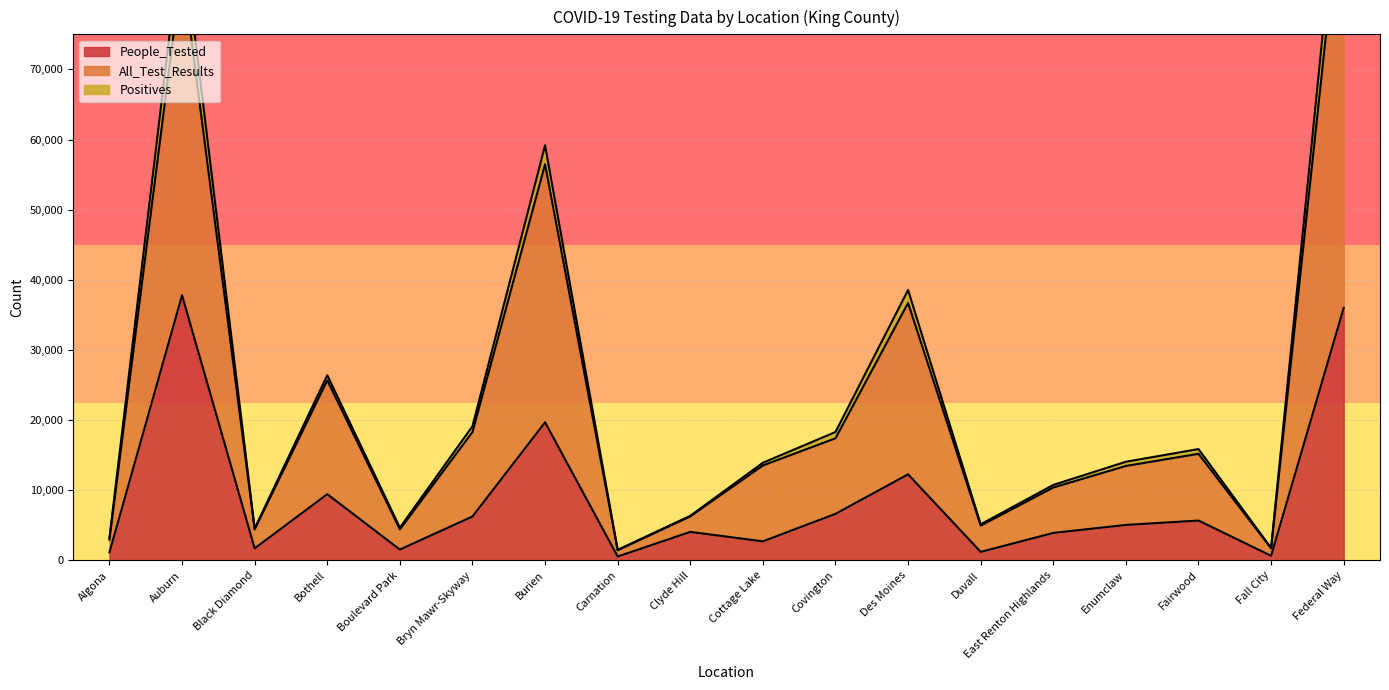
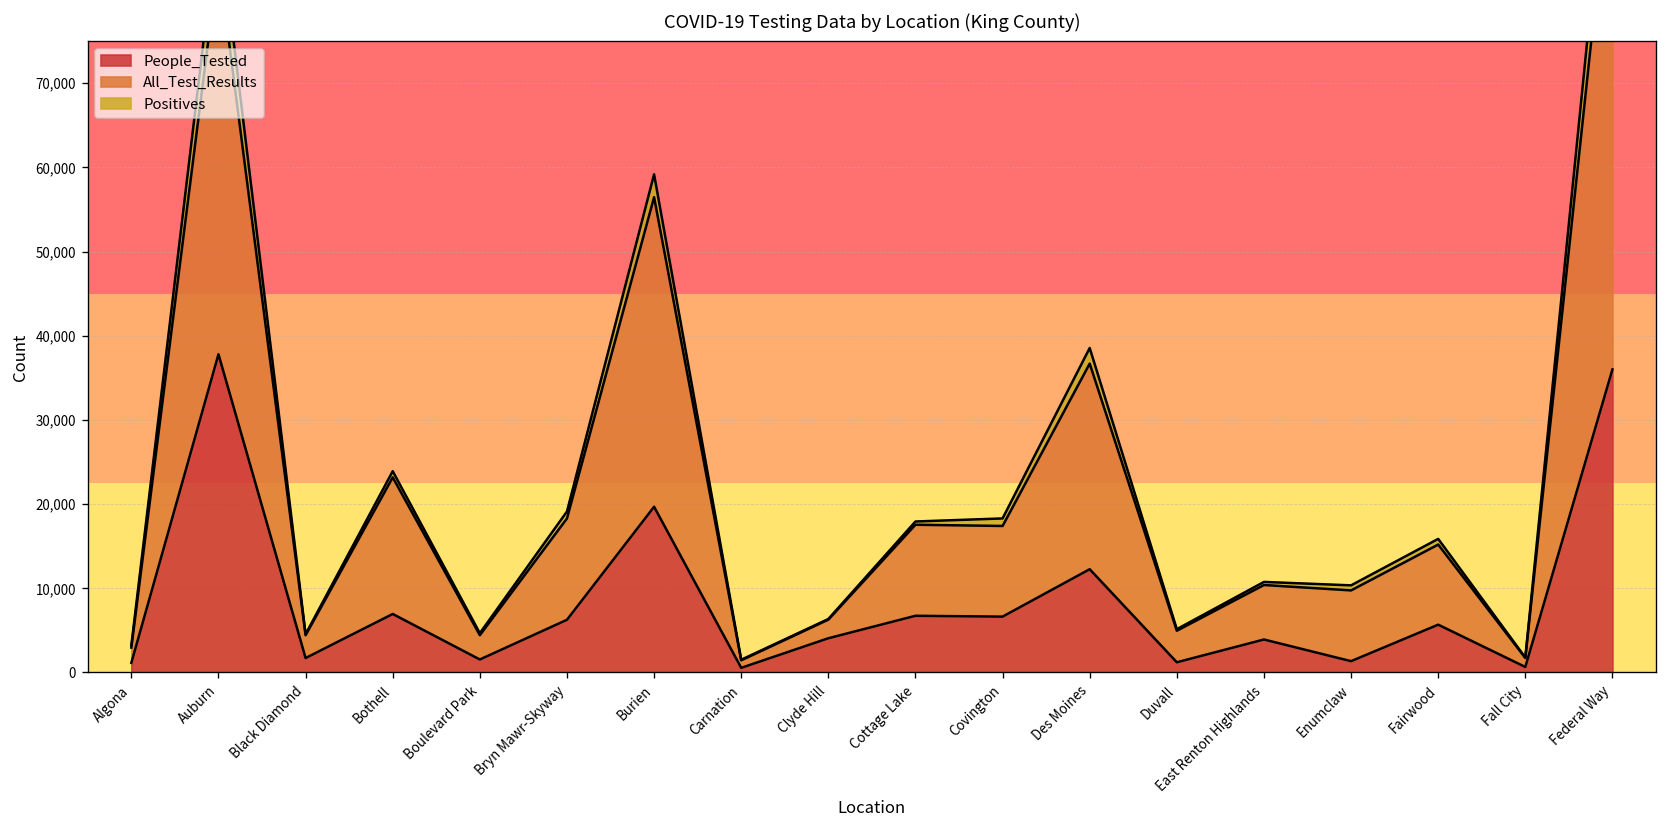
People_Tested, Bothell: 9,000 -> 7,000
People_Tested, Cottage Lake: 3,000 -> 7,000
People_Tested, Enumclaw: 5,000 -> 1,000
